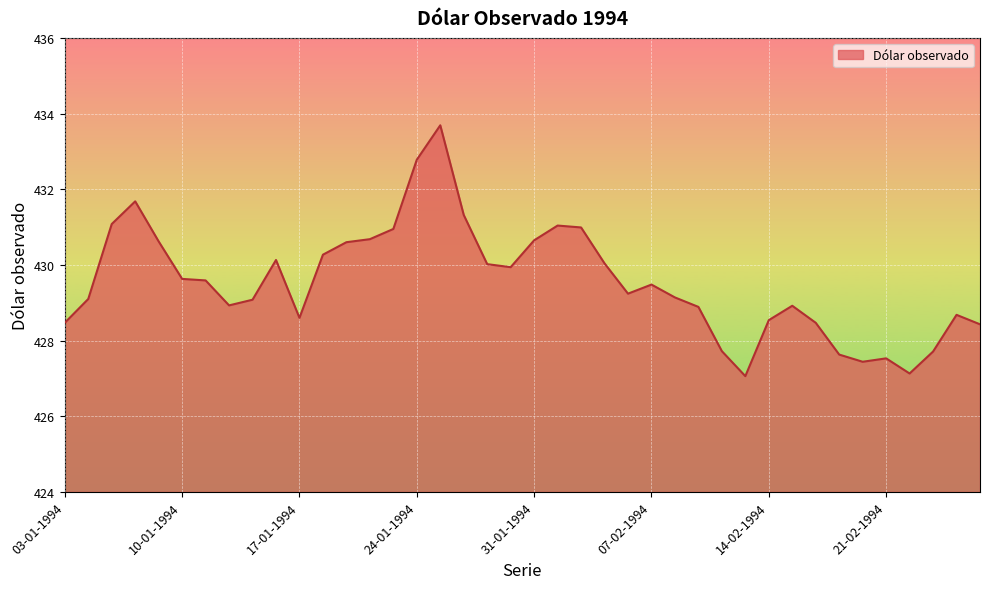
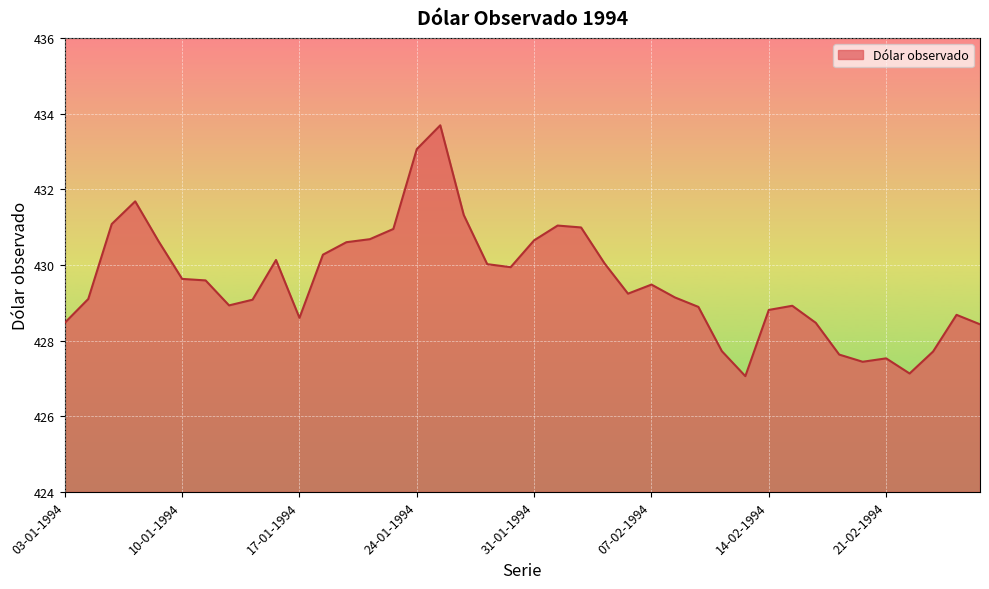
24-01-1994: 432.8 -> 433.1
14-02-1994: 428.5 -> 428.8
